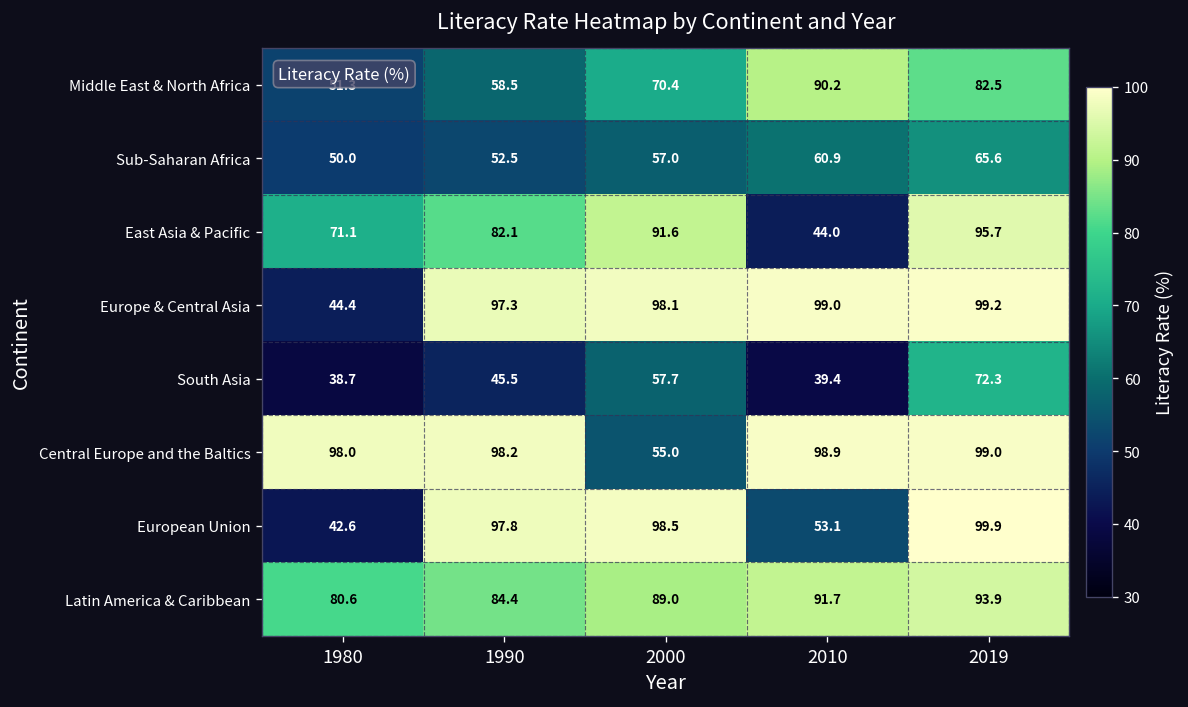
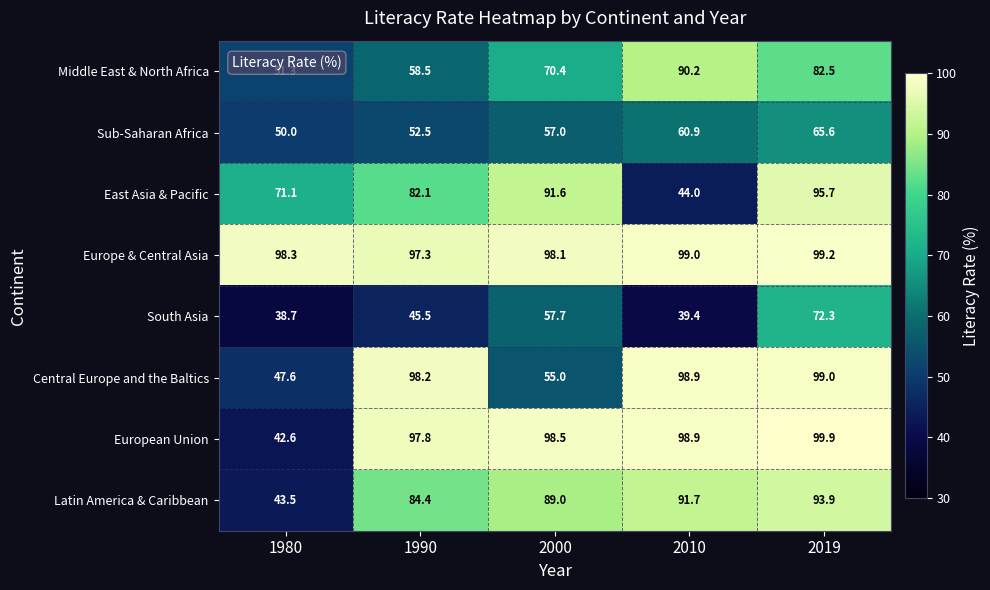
Europe & Central Asia, 1980: 44.4 -> 98.3
Central Europe and the Baltics, 1980: 98.0 -> 47.6
European Union, 2010: 53.1 -> 98.9
Latin America & Caribbean, 1980: 80.6 -> 43.5
